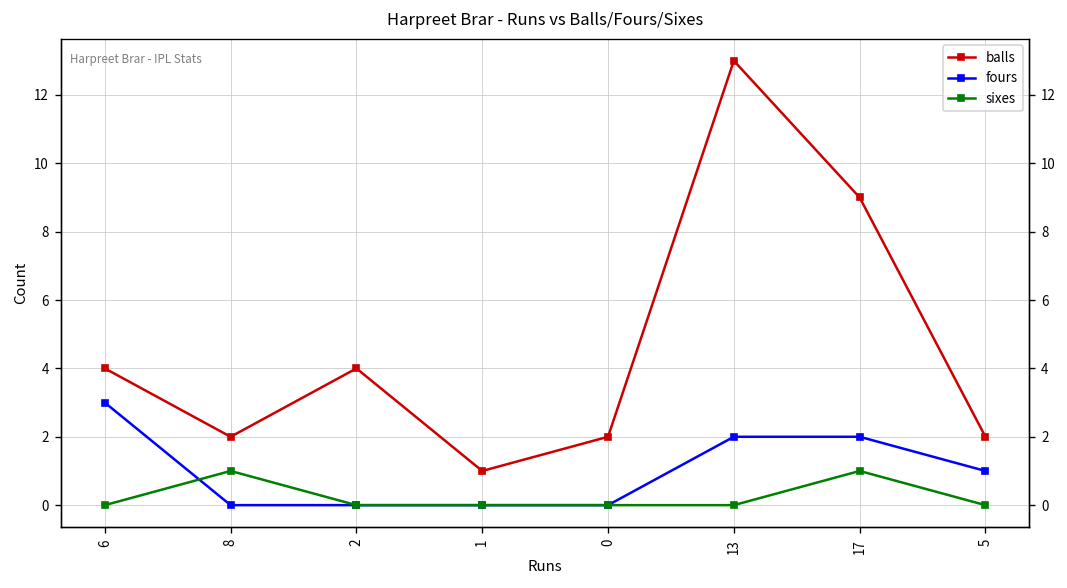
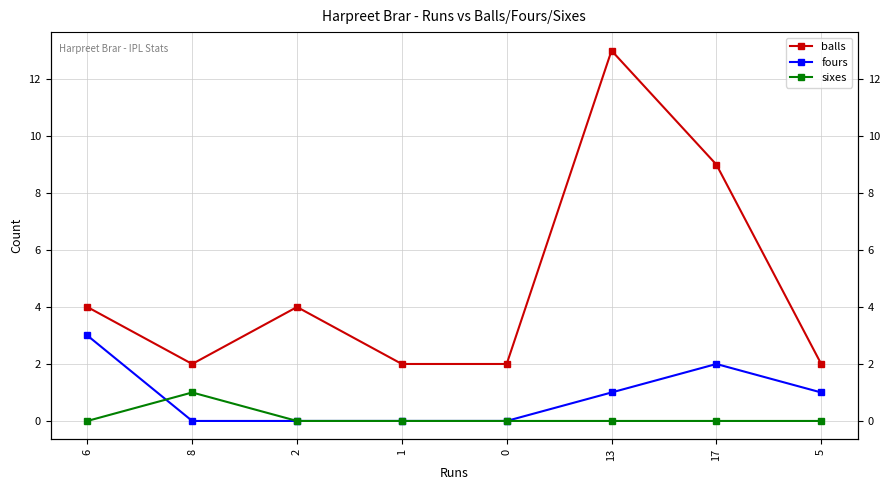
balls, 1: 1 -> 2
fours, 13: 2 -> 1
sixes, 17: 1 -> 0
